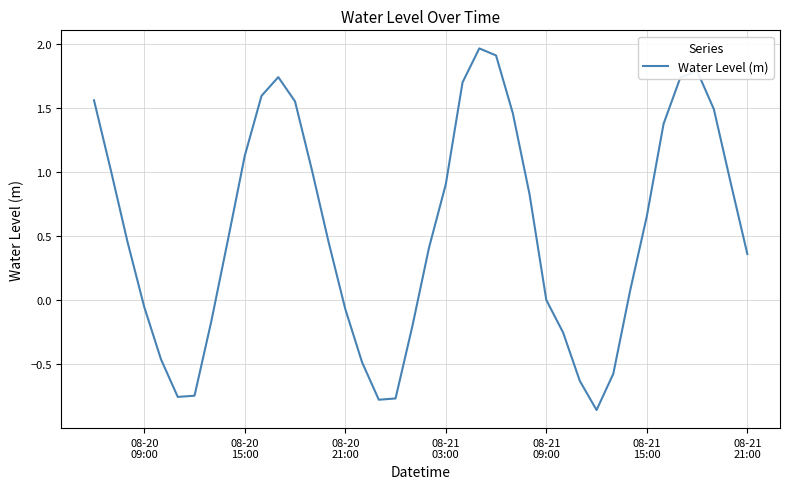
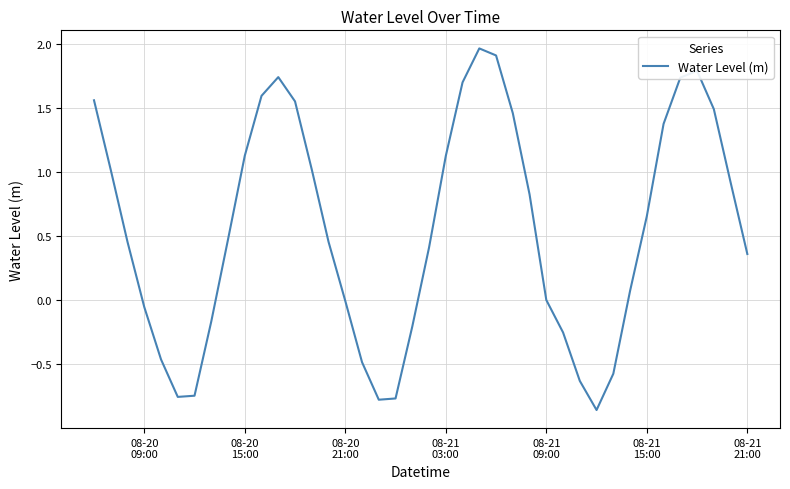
08-20 21:00: -0.07 -> -0.01
08-21 03:00: 0.90 -> 1.12
